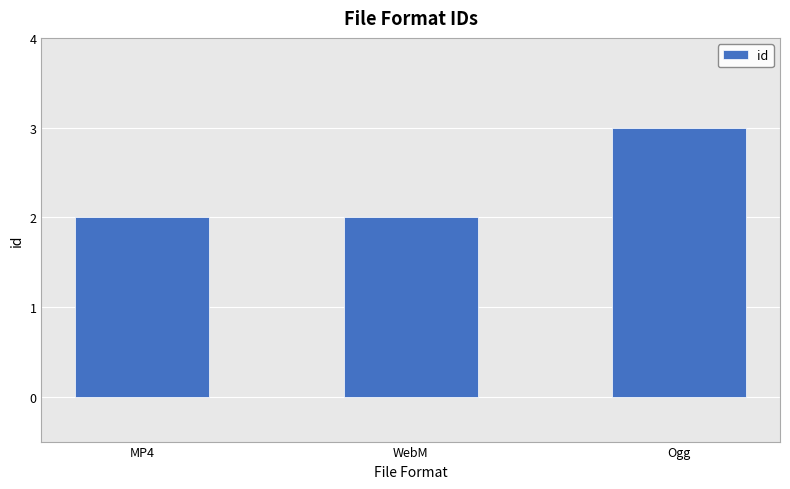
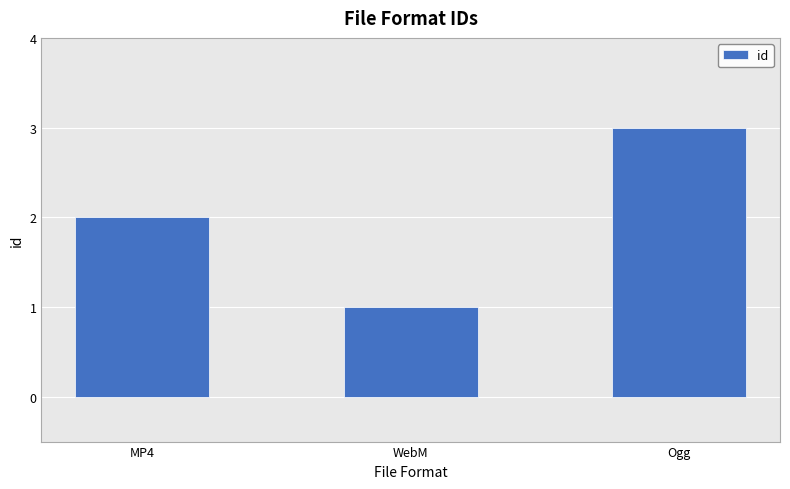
WebM: 2 -> 1
